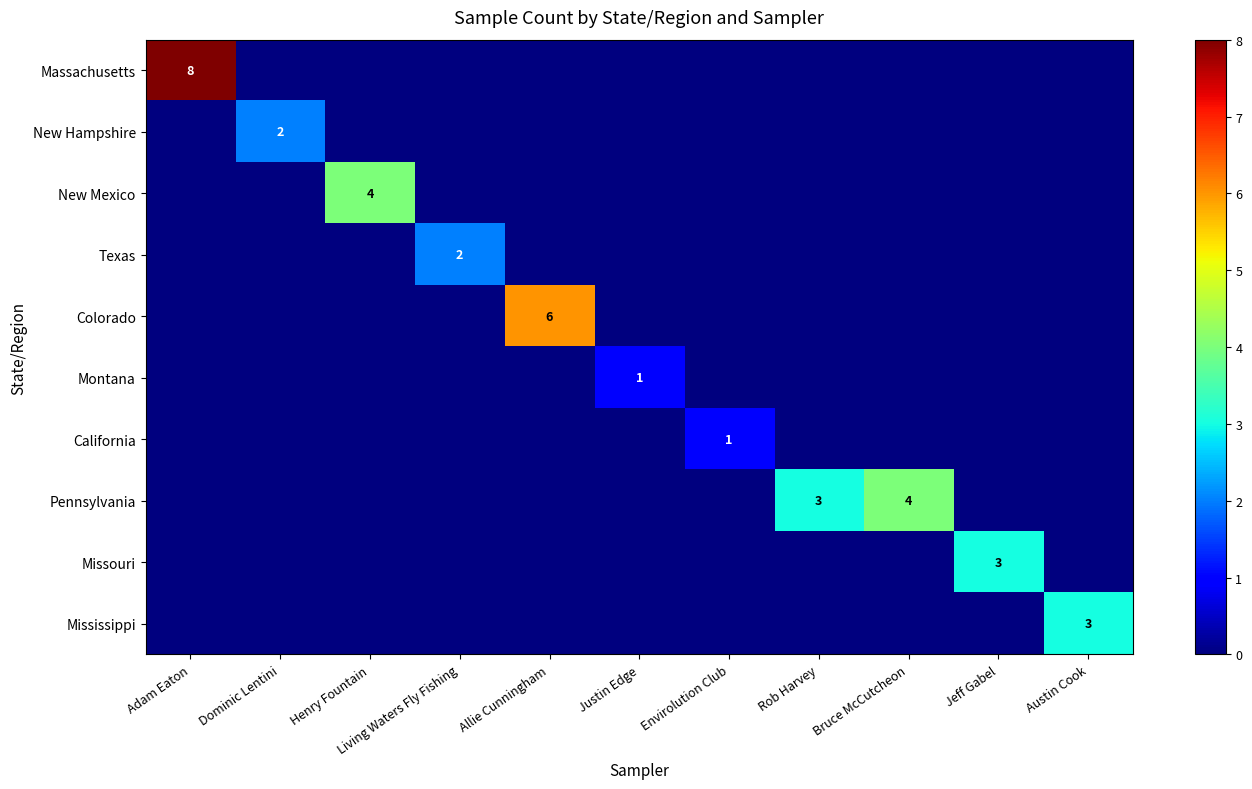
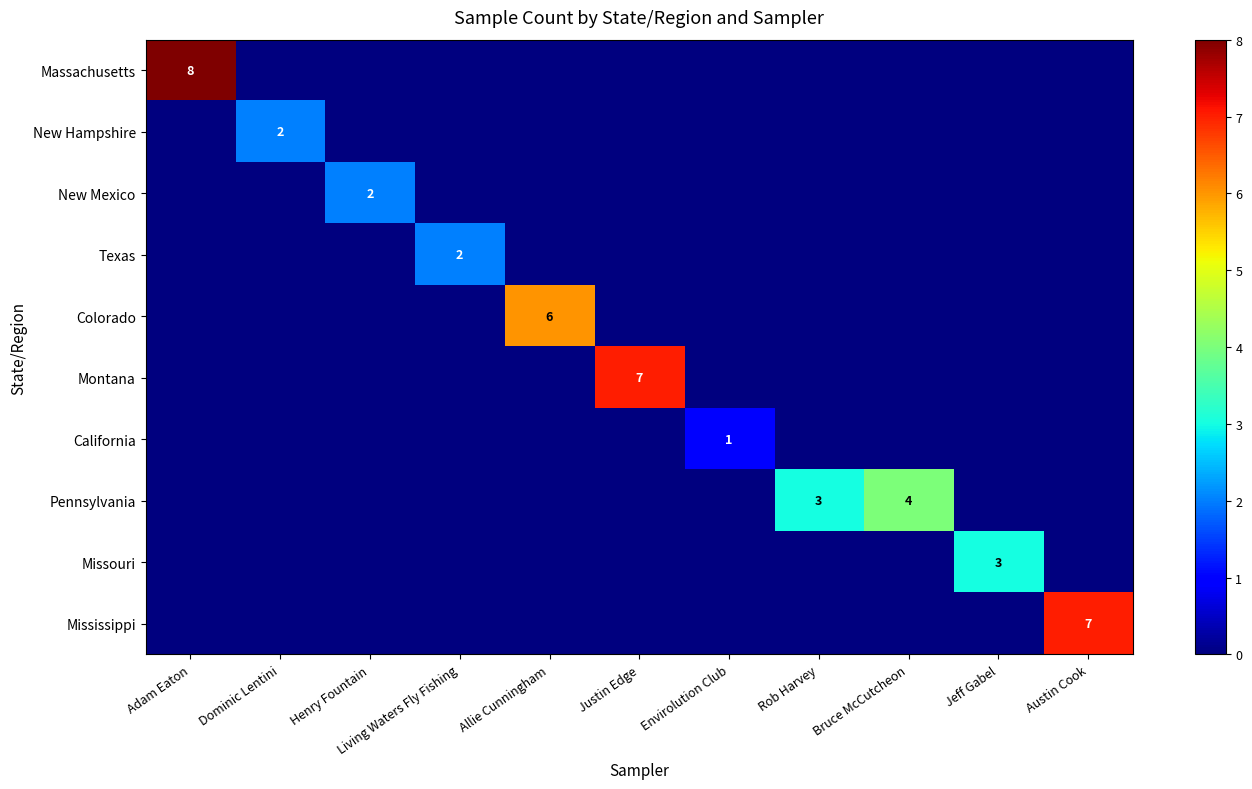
New Mexico, Henry Fountain: 4 -> 2
Montana, Justin Edge: 1 -> 7
Mississippi, Austin Cook: 3 -> 7
